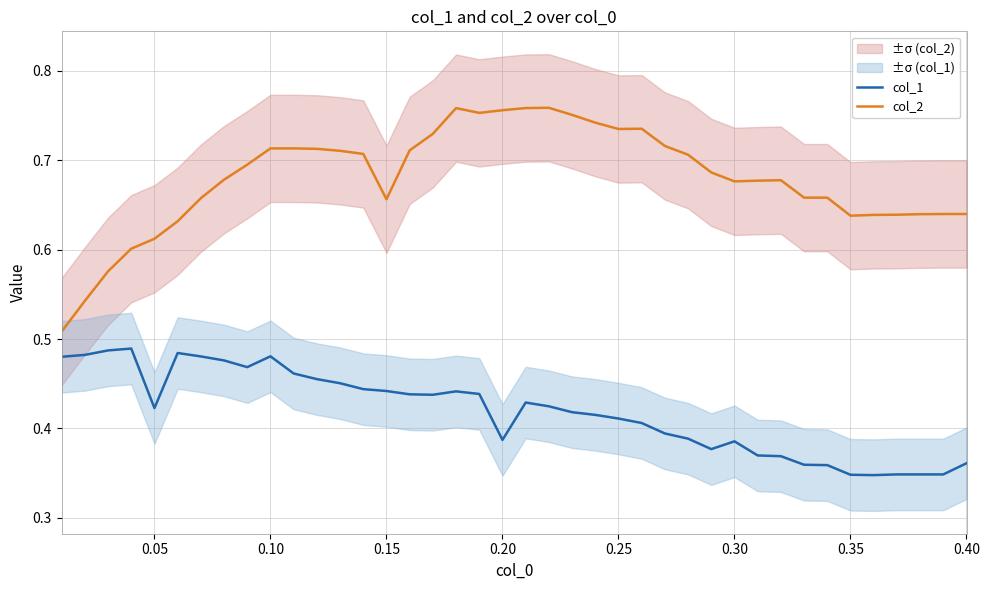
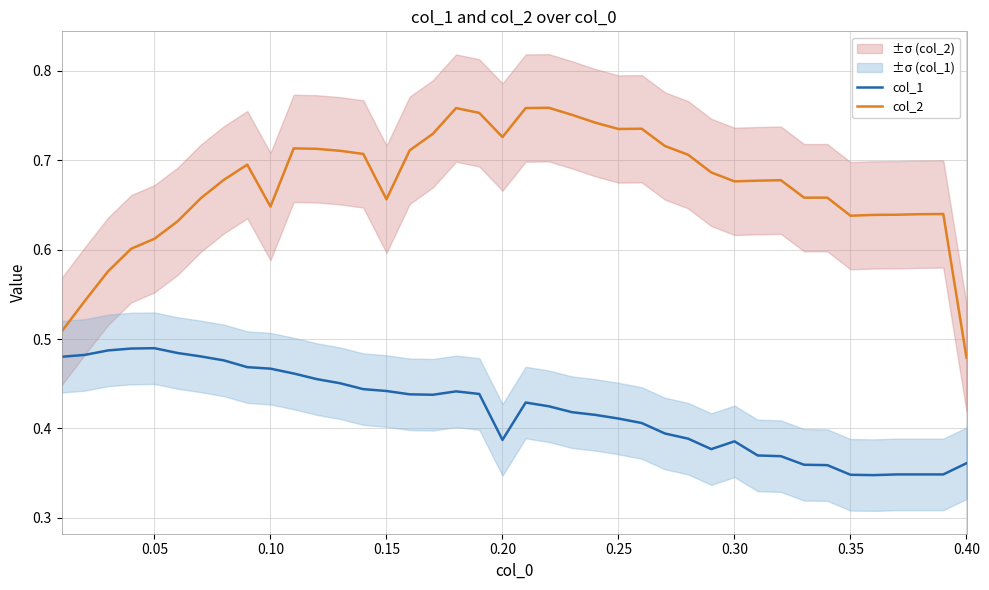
col_1, 0.05: 0.42 -> 0.49
col_1, 0.10: 0.48 -> 0.47
col_2, 0.10: 0.71 -> 0.65
col_2, 0.20: 0.76 -> 0.73
col_2, 0.40: 0.64 -> 0.48
